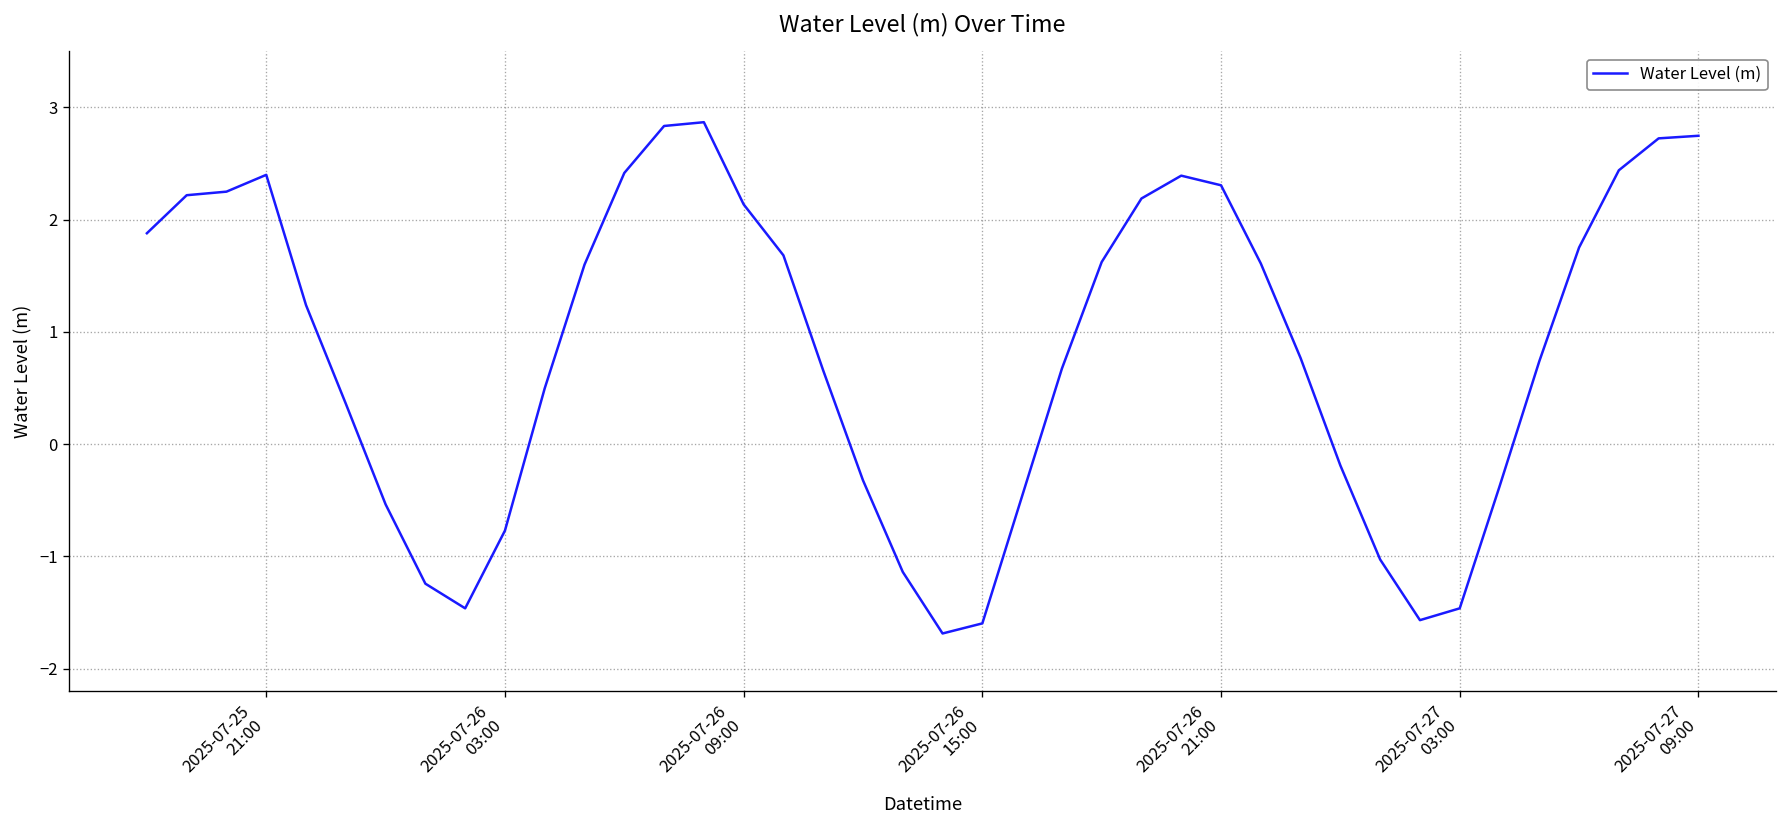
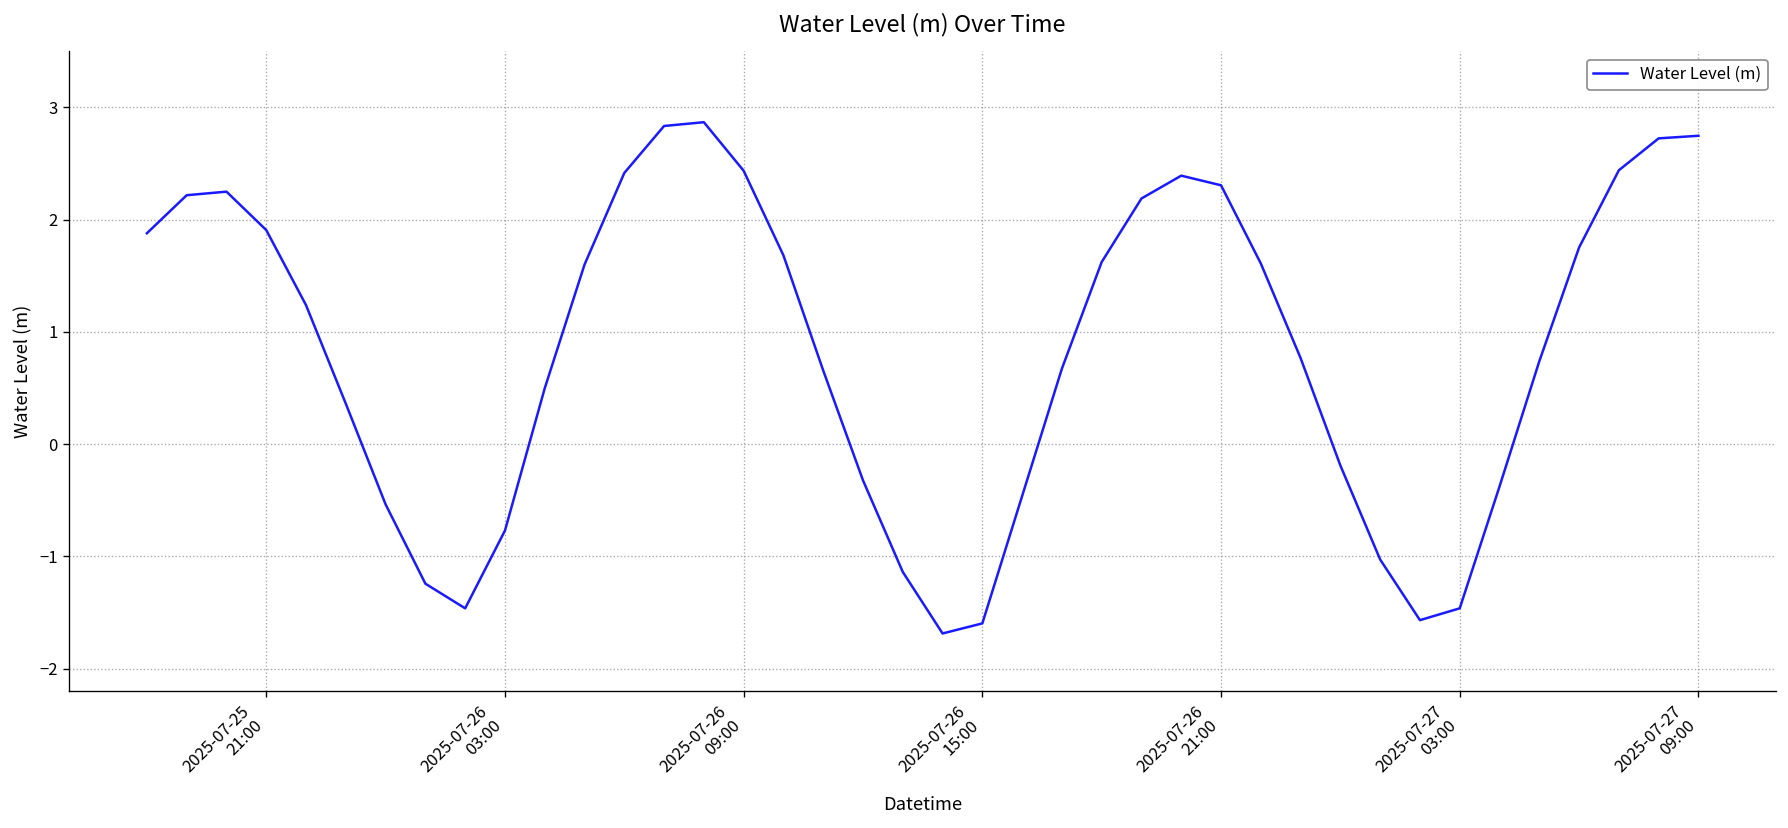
2025-07-25 21:00: 2.4 -> 1.9
2025-07-26 09:00: 2.1 -> 2.4
